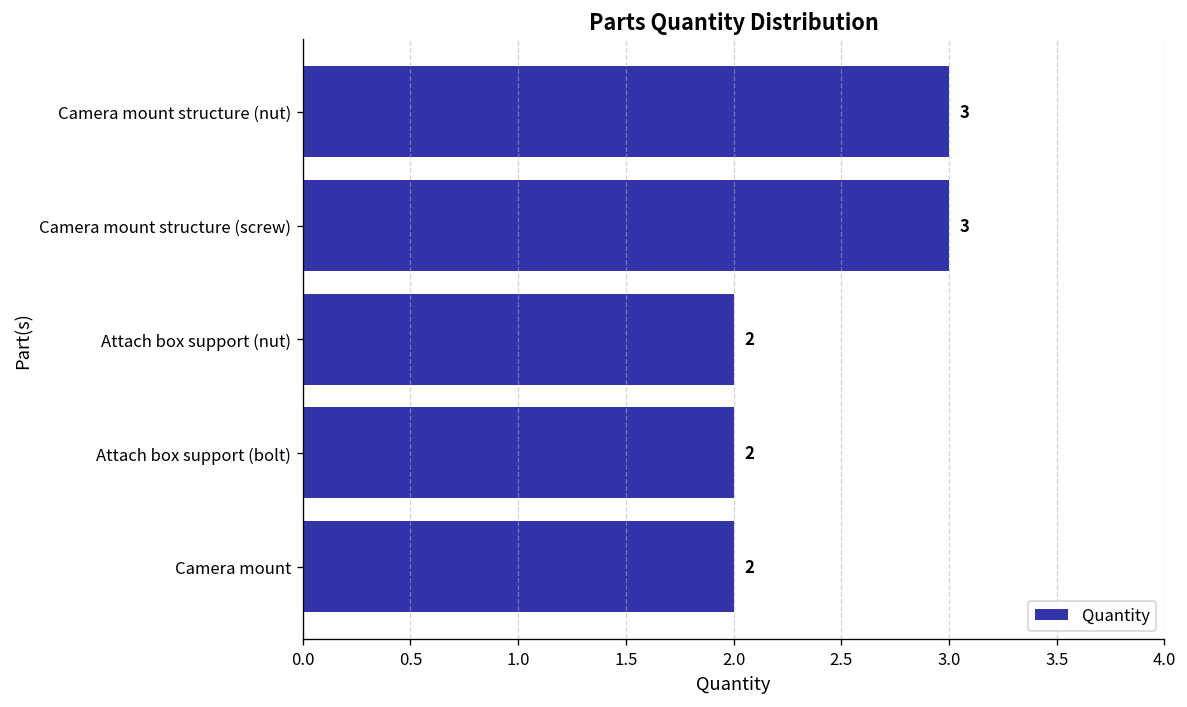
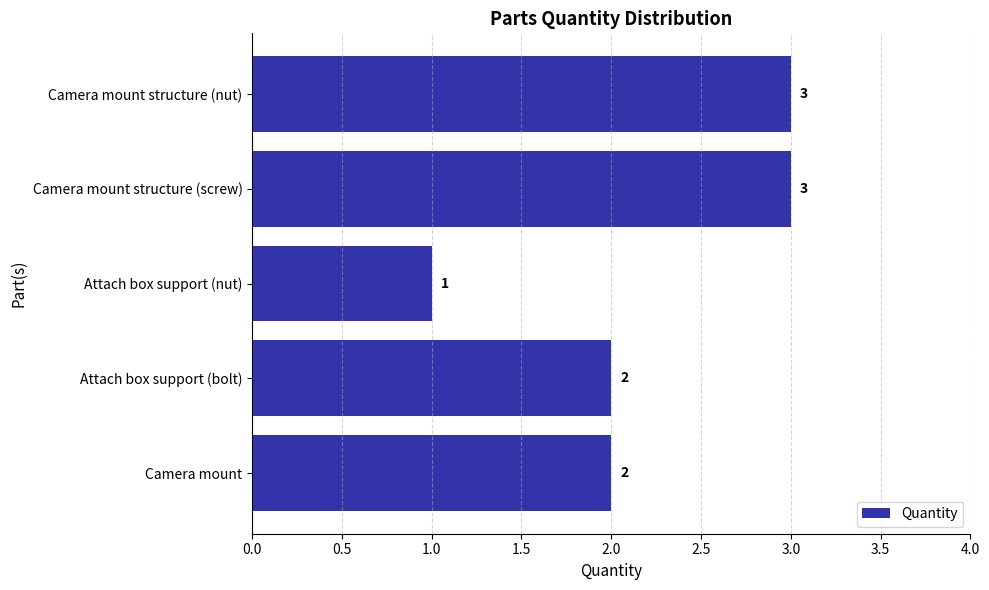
Attach box support (nut): 2 -> 1
